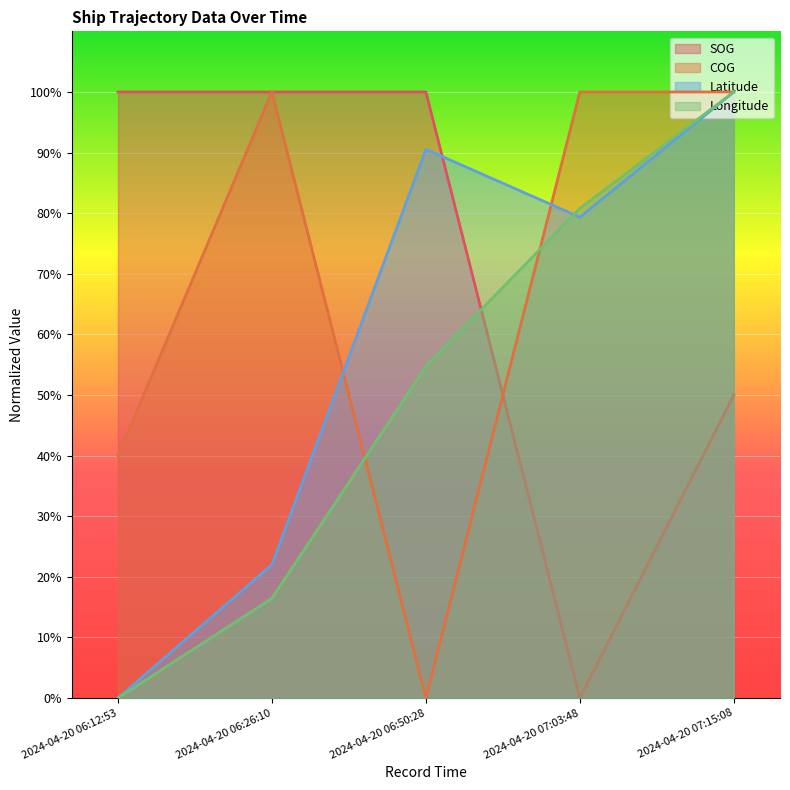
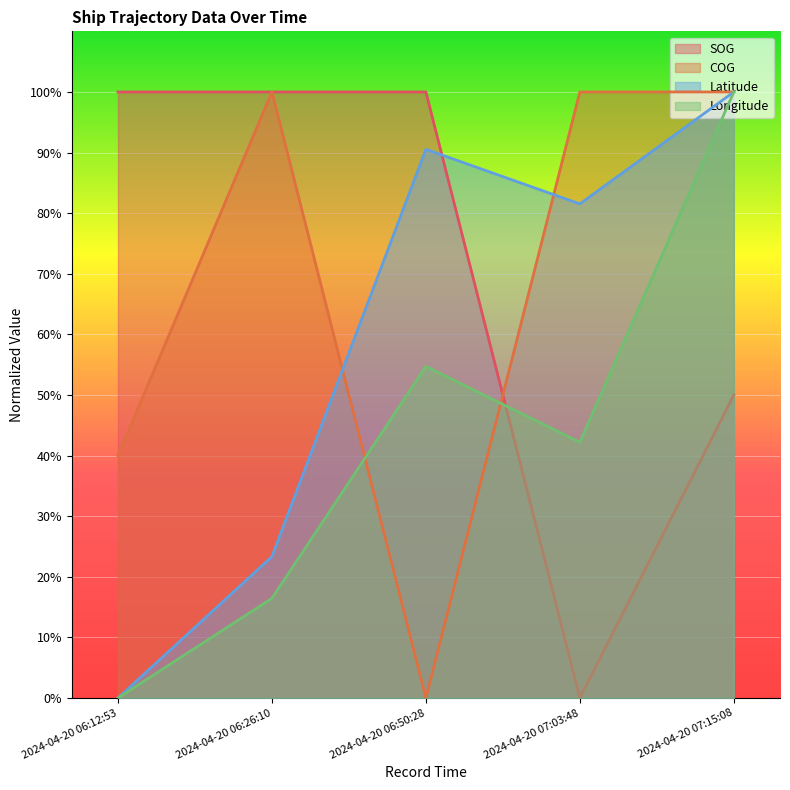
Latitude, 2024-04-20 06:26:10: 22% -> 23%
Latitude, 2024-04-20 07:03:48: 79% -> 82%
Longitude, 2024-04-20 07:03:48: 81% -> 42%
